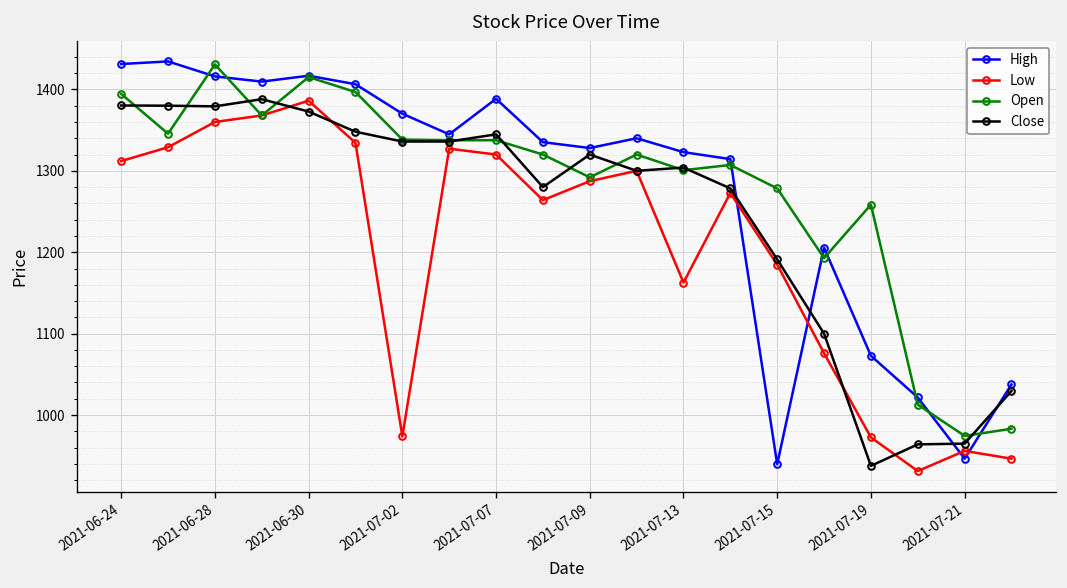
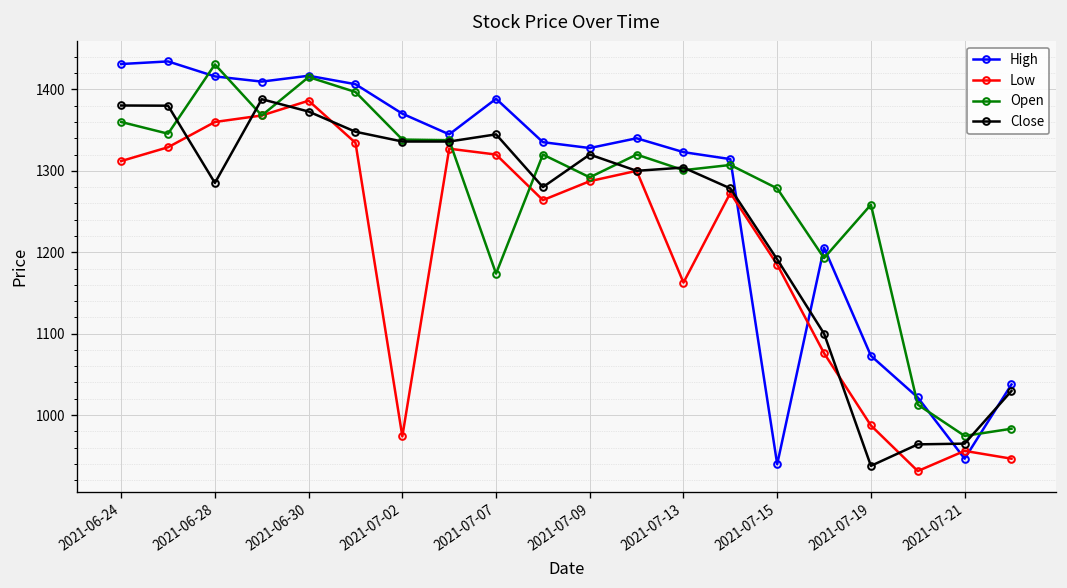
Open, 2021-06-24: 1390 -> 1360
Close, 2021-06-28: 1380 -> 1290
Open, 2021-07-07: 1340 -> 1170
Low, 2021-07-19: 970 -> 990
